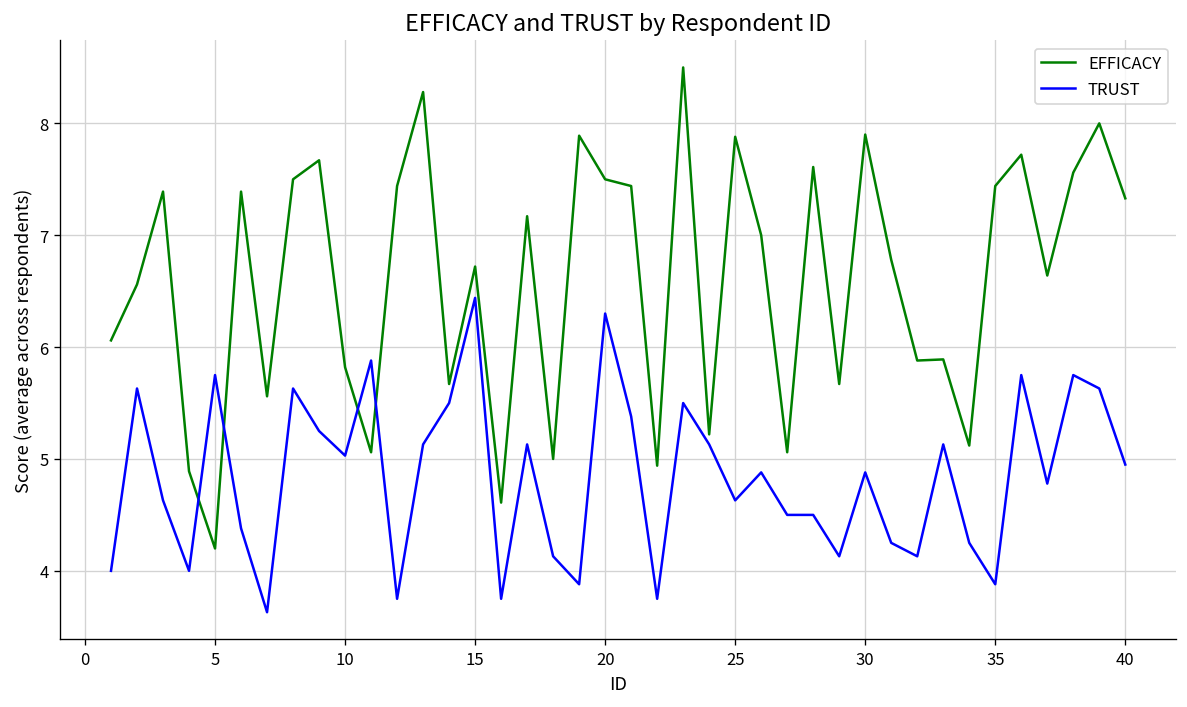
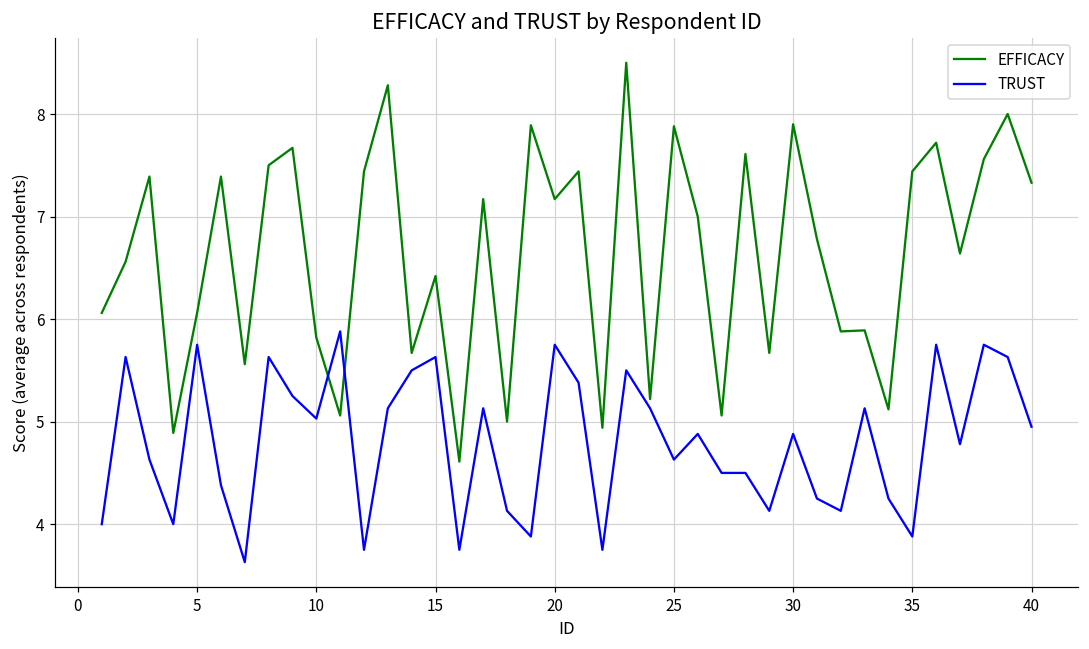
EFFICACY, 5: 4.2 -> 6.1
EFFICACY, 15: 6.7 -> 6.4
TRUST, 15: 6.4 -> 5.6
EFFICACY, 20: 7.5 -> 7.2
TRUST, 20: 6.3 -> 5.8
